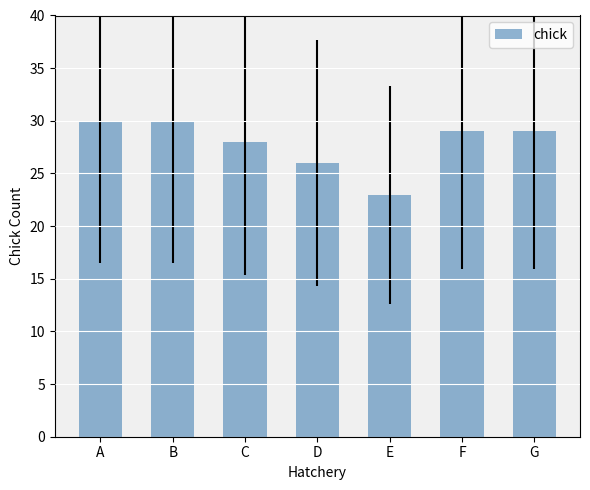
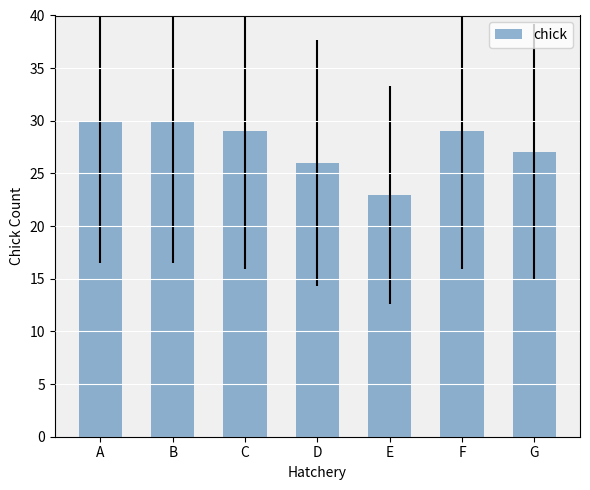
C: 28 -> 29
G: 29 -> 27
